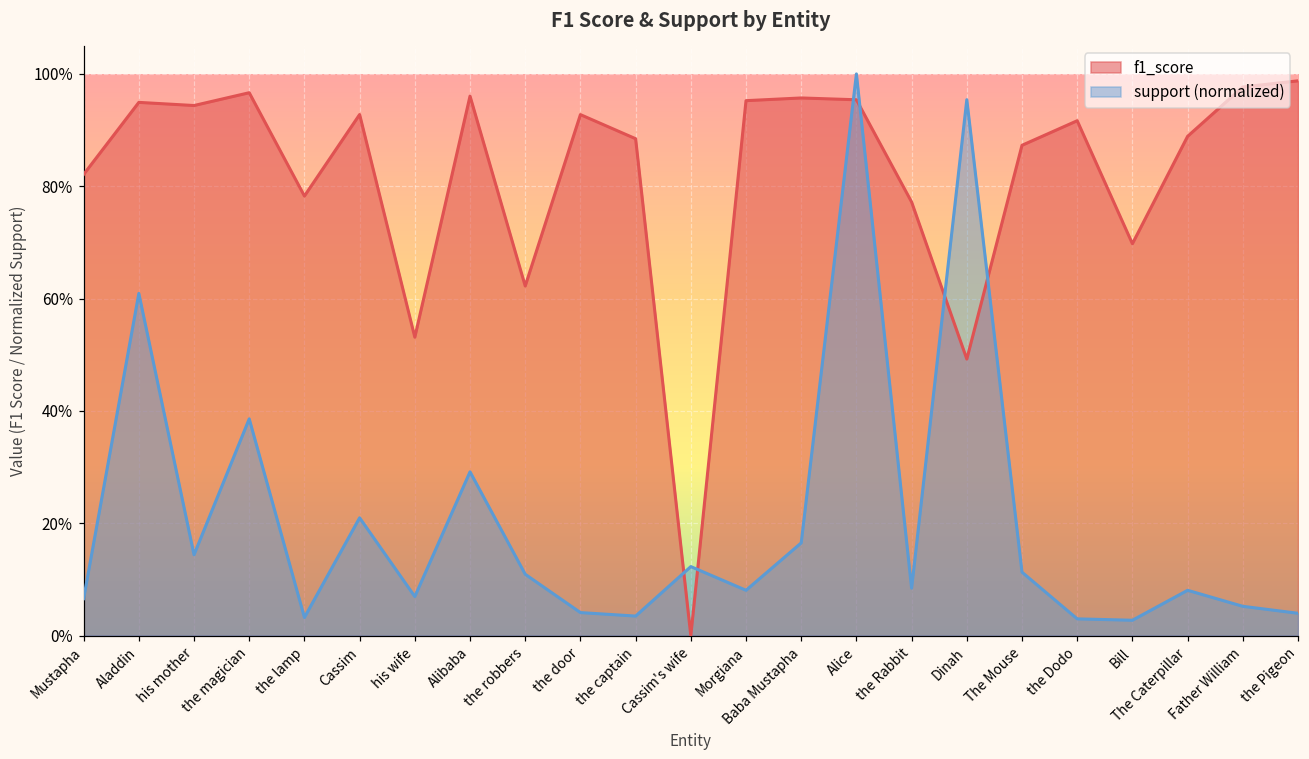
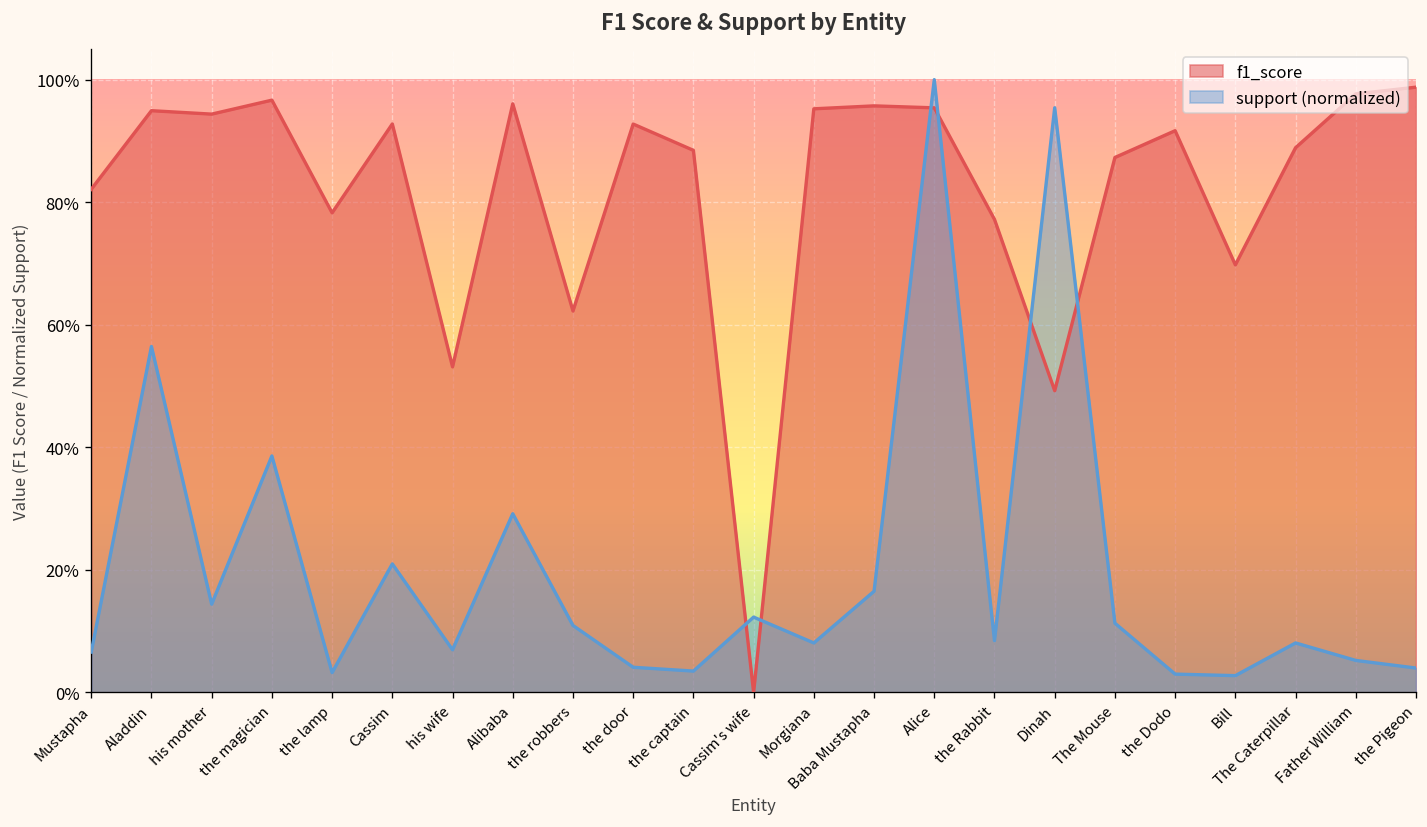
support (normalized), Aladdin: 61% -> 56%
